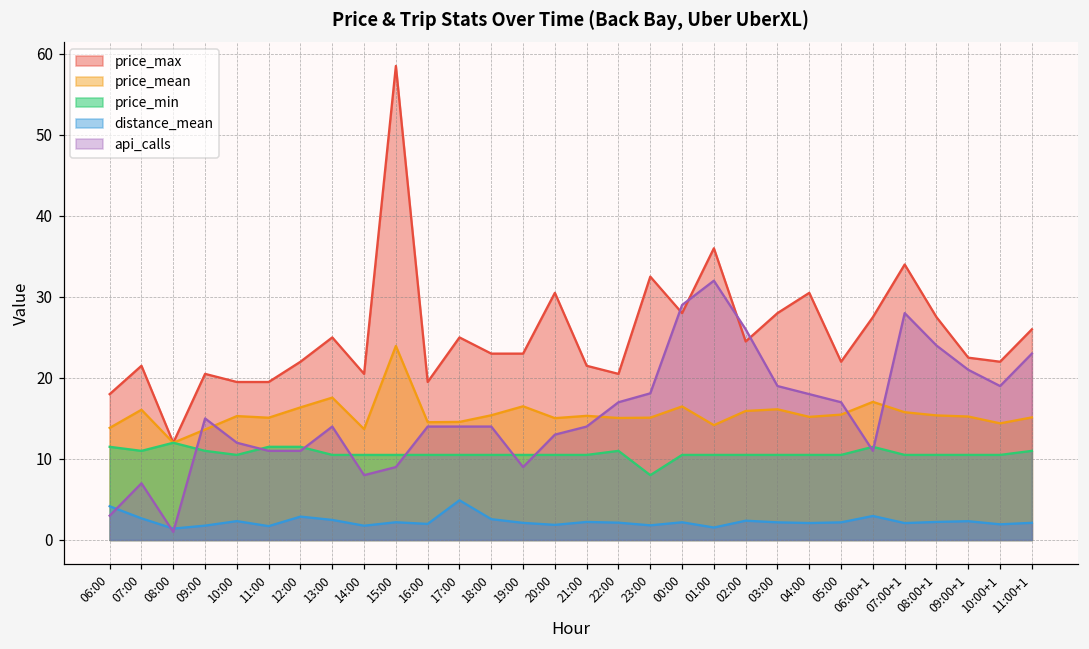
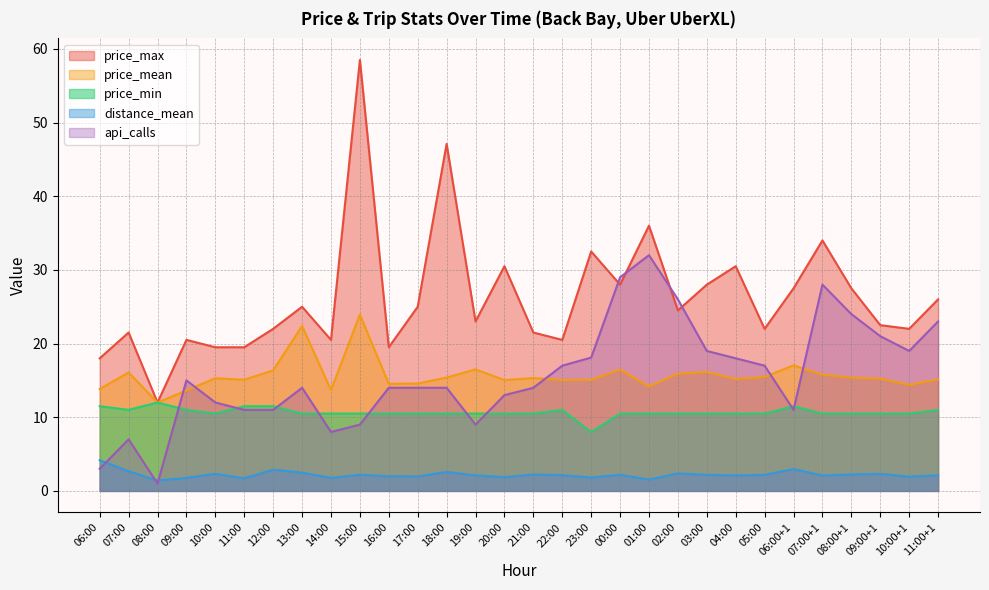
price_mean, 13:00: 18 -> 22
distance_mean, 17:00: 5 -> 2
price_max, 18:00: 23 -> 47
